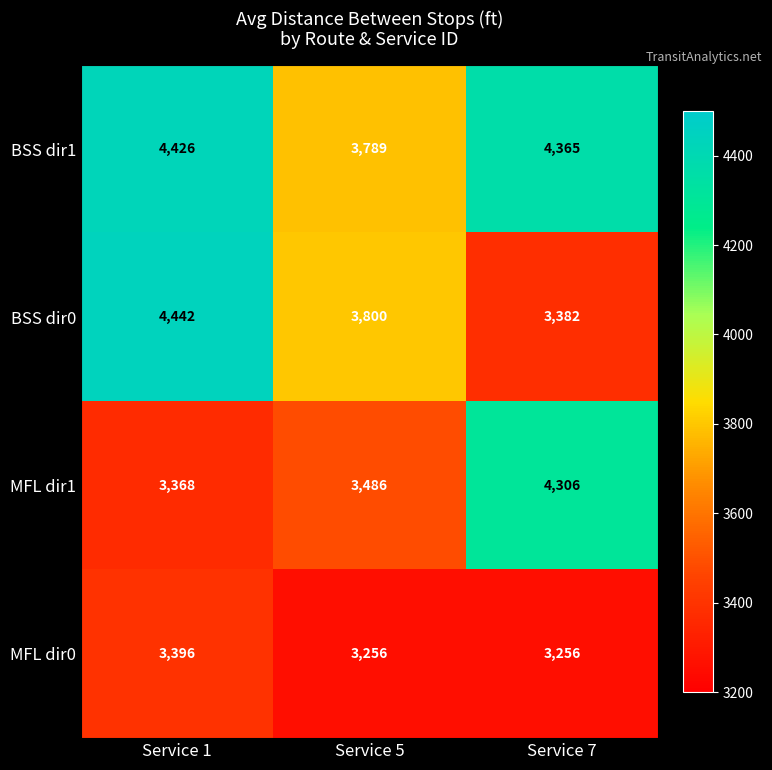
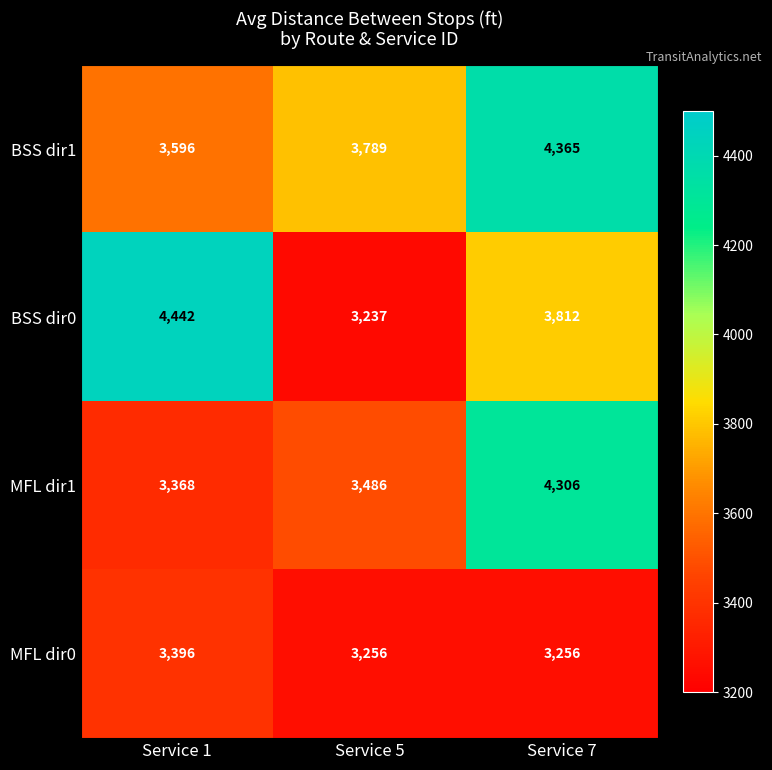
BSS dir1, Service 1: 4,426 -> 3,596
BSS dir0, Service 5: 3,800 -> 3,237
BSS dir0, Service 7: 3,382 -> 3,812
